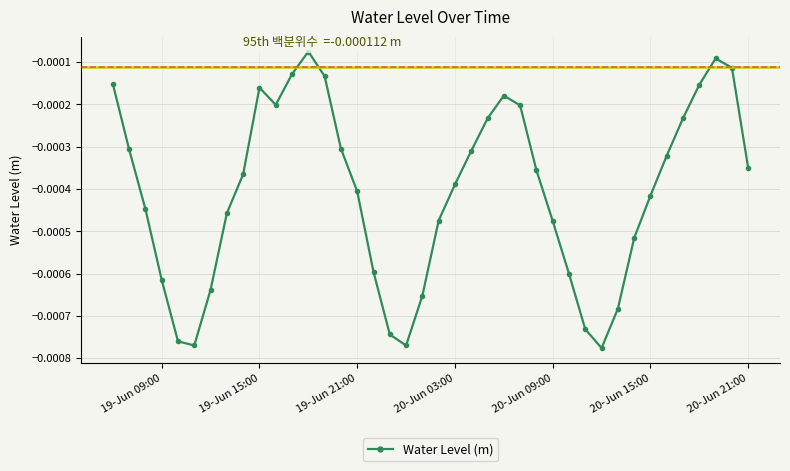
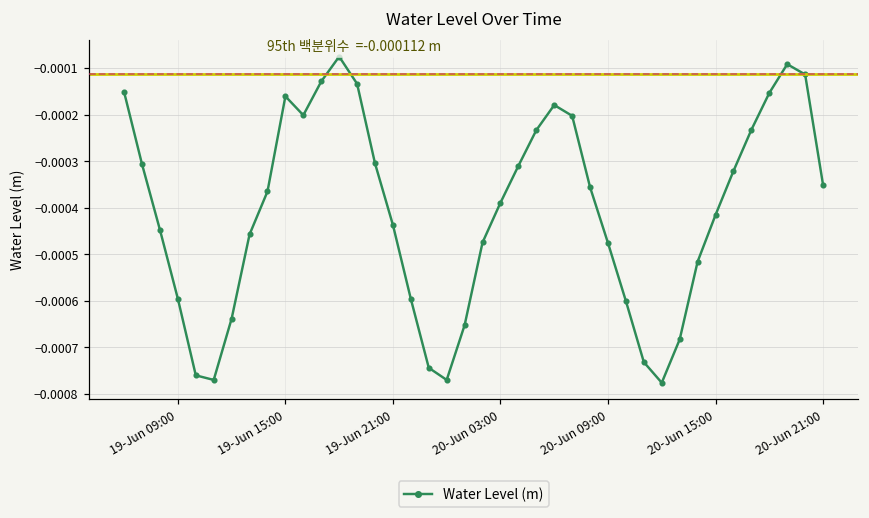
19-Jun 09:00: -0.00061 -> -0.00060
19-Jun 21:00: -0.00041 -> -0.00044
